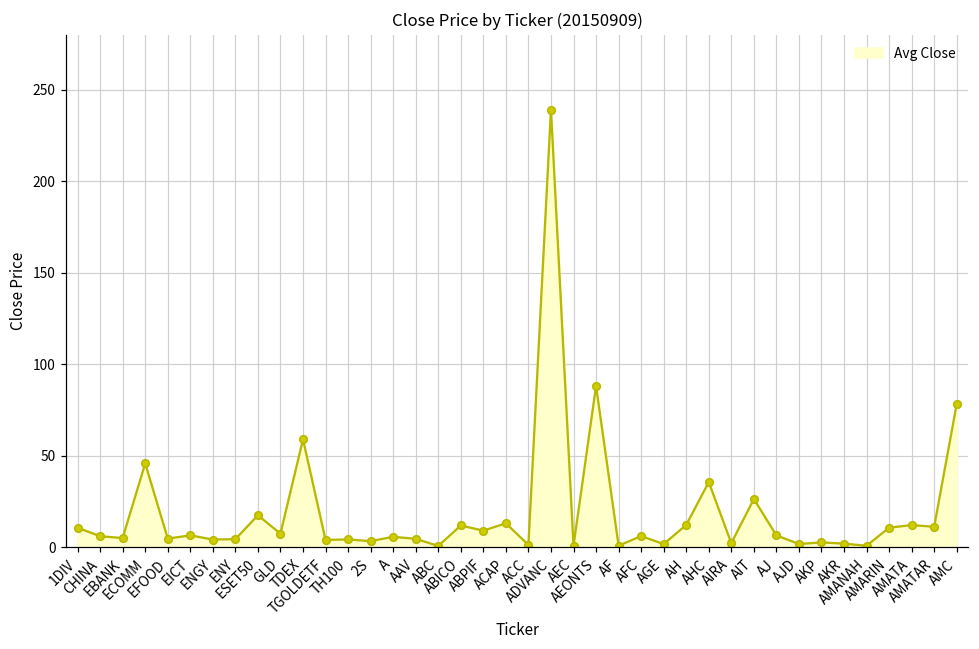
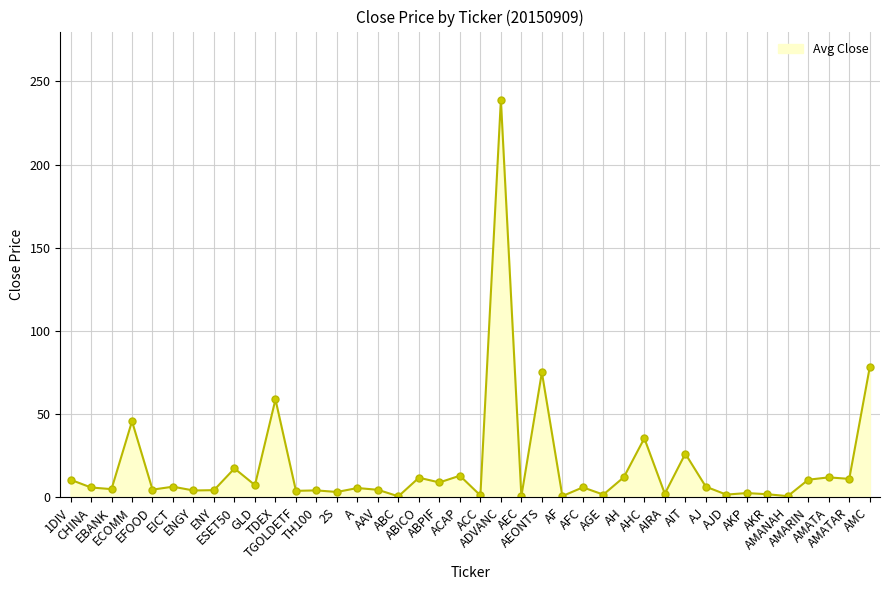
AEONTS: 88 -> 75
